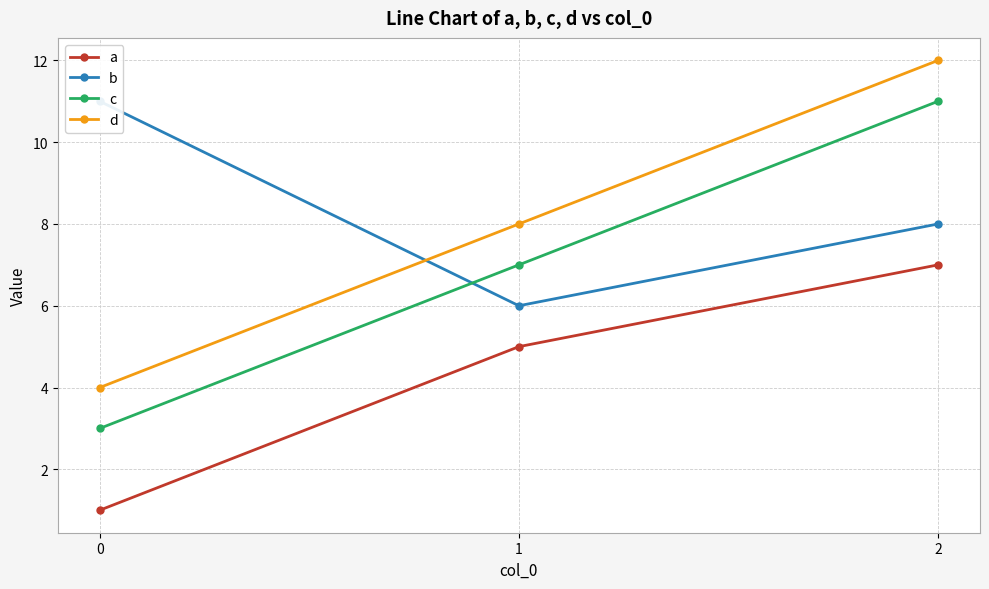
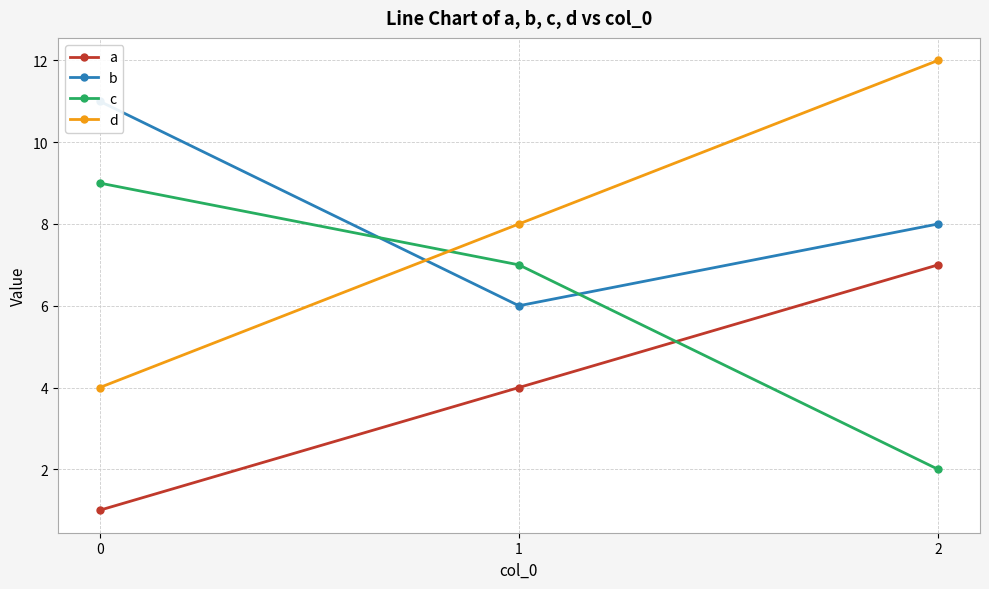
c, 0: 3 -> 9
a, 1: 5 -> 4
c, 2: 11 -> 2
